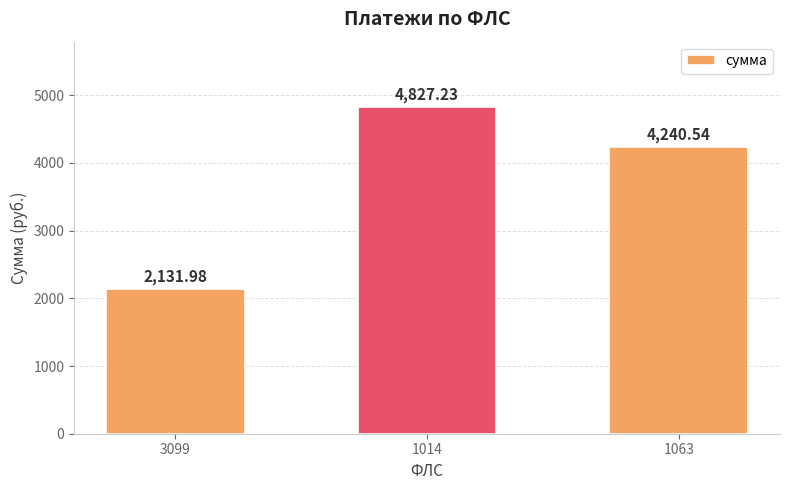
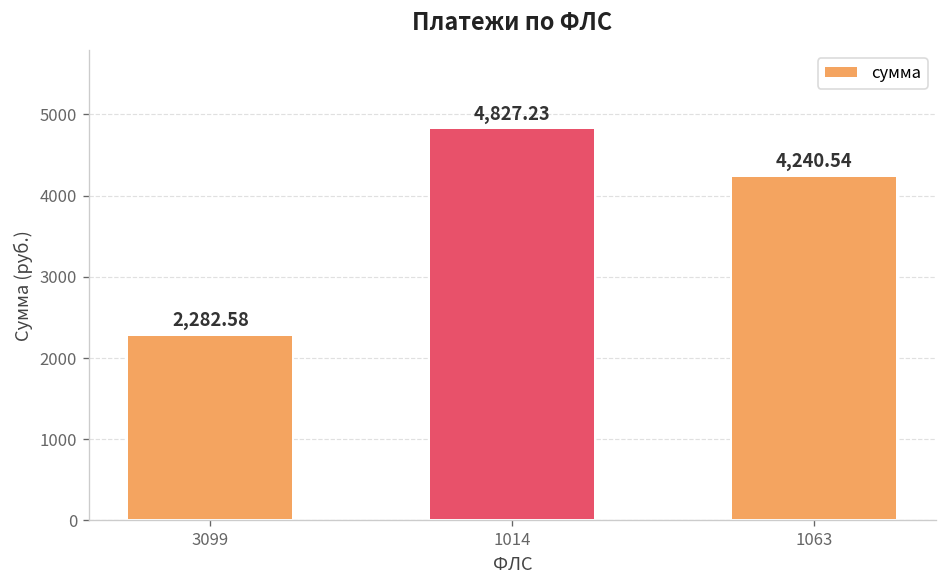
3099: 2,131.98 -> 2,282.58
